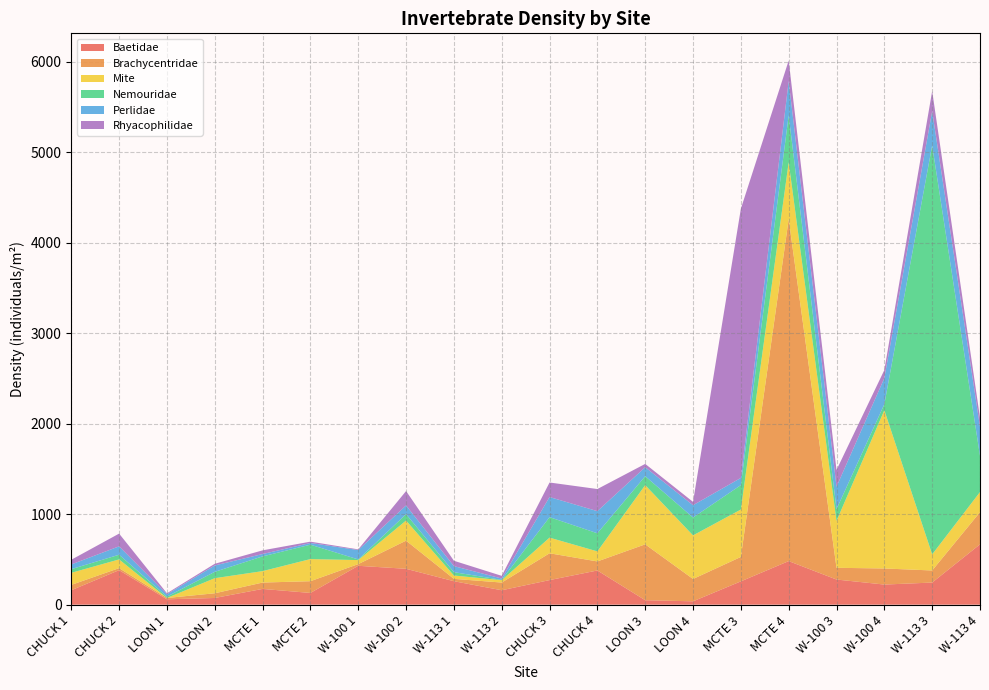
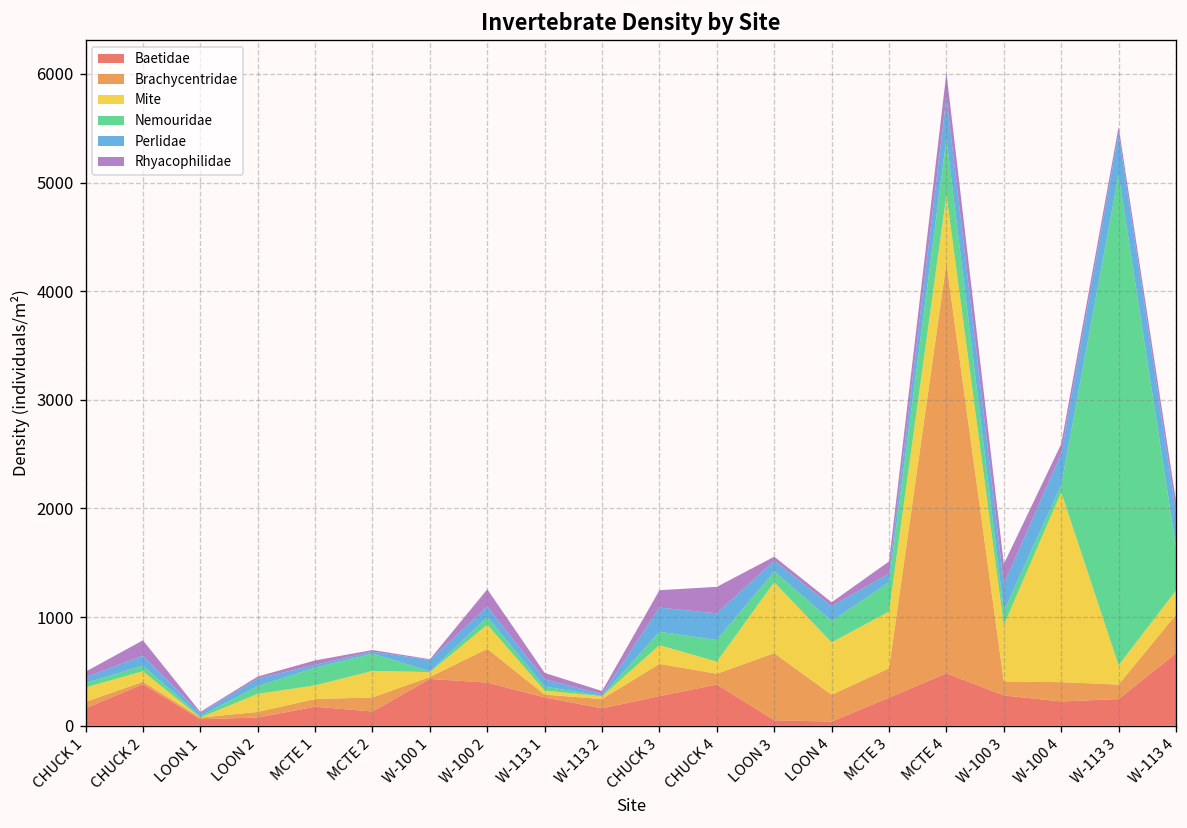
Nemouridae, CHUCK 3: 200 -> 100
Rhyacophilidae, MCTE 3: 3000 -> 100
Rhyacophilidae, W-113 3: 200 -> 100
